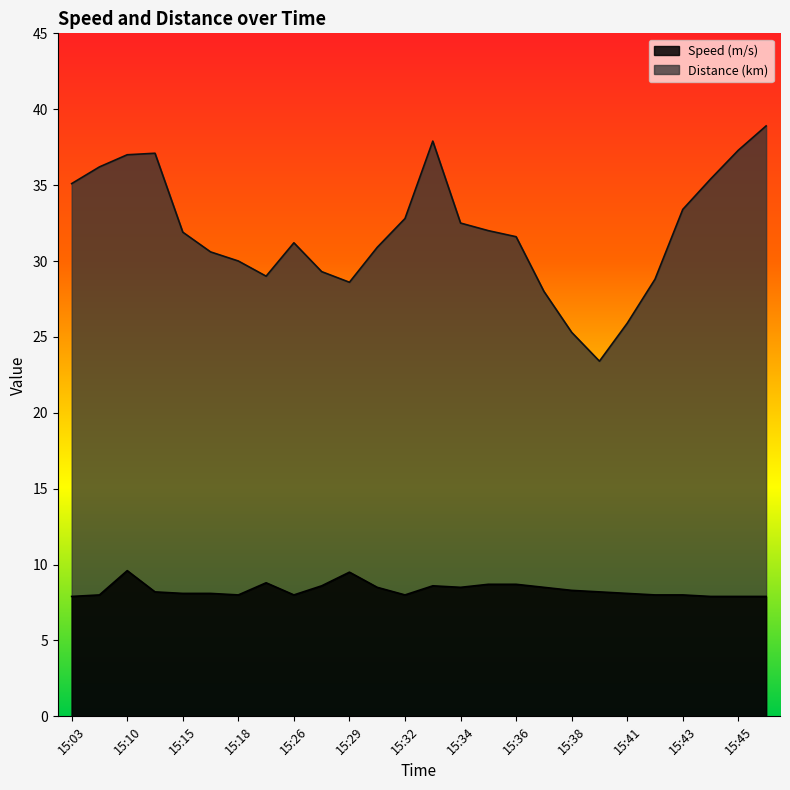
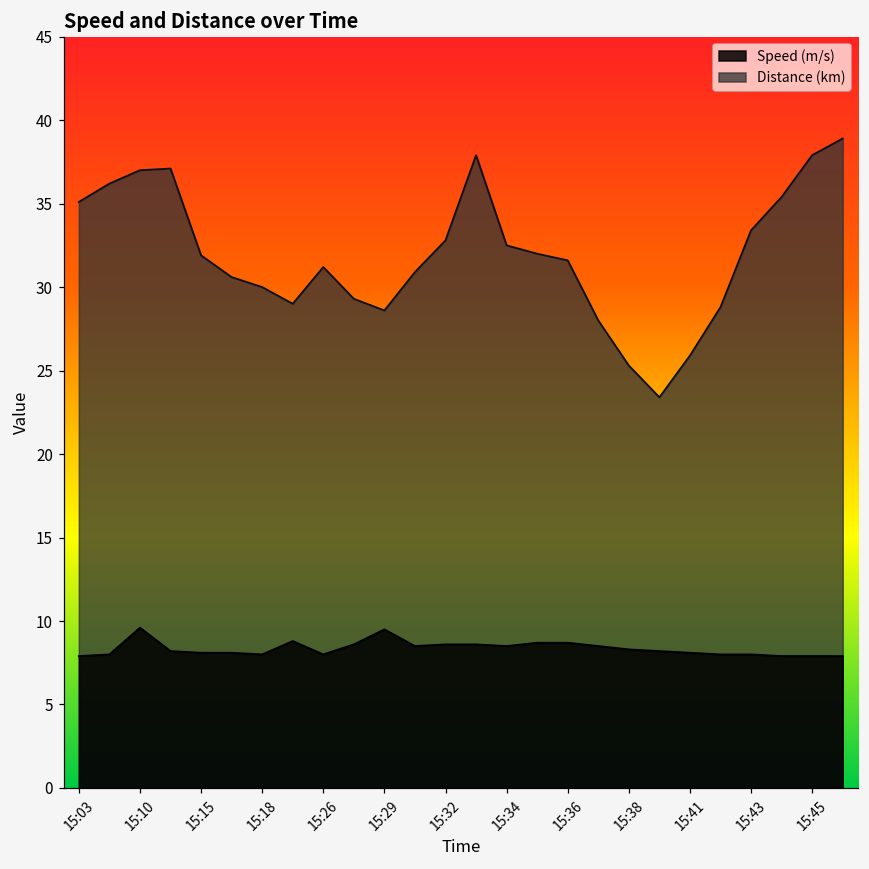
Speed (m/s), 15:32: 8.0 -> 8.6
Distance (km), 15:45: 37.3 -> 37.9
